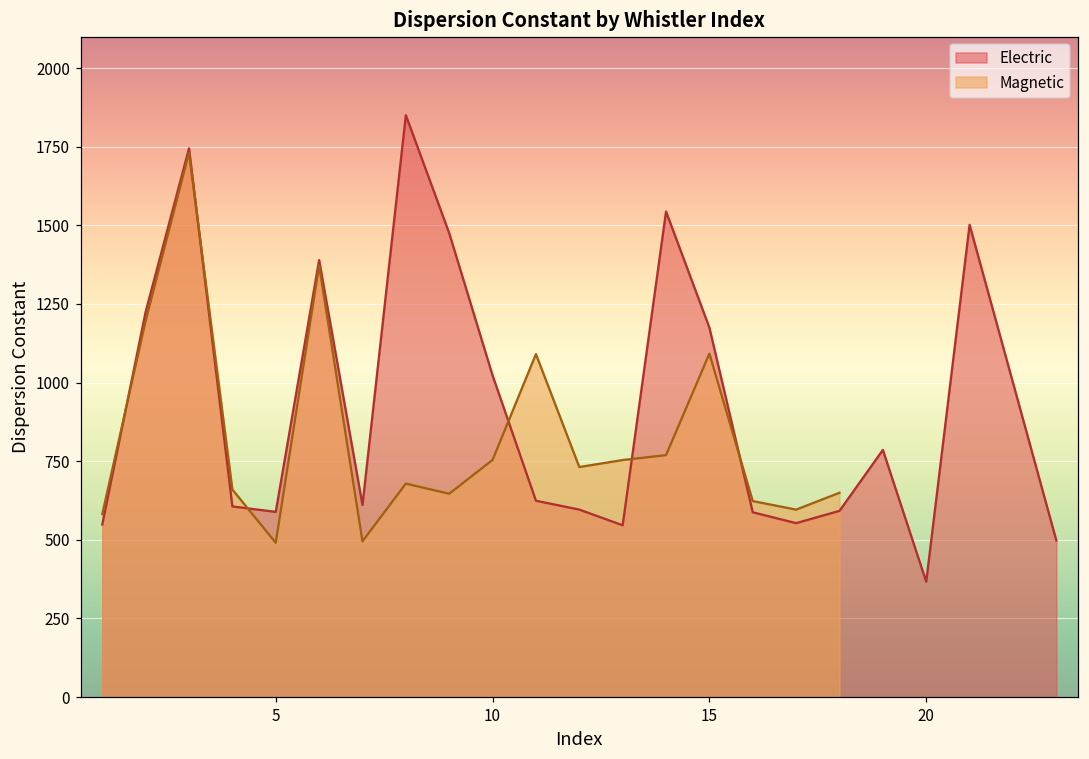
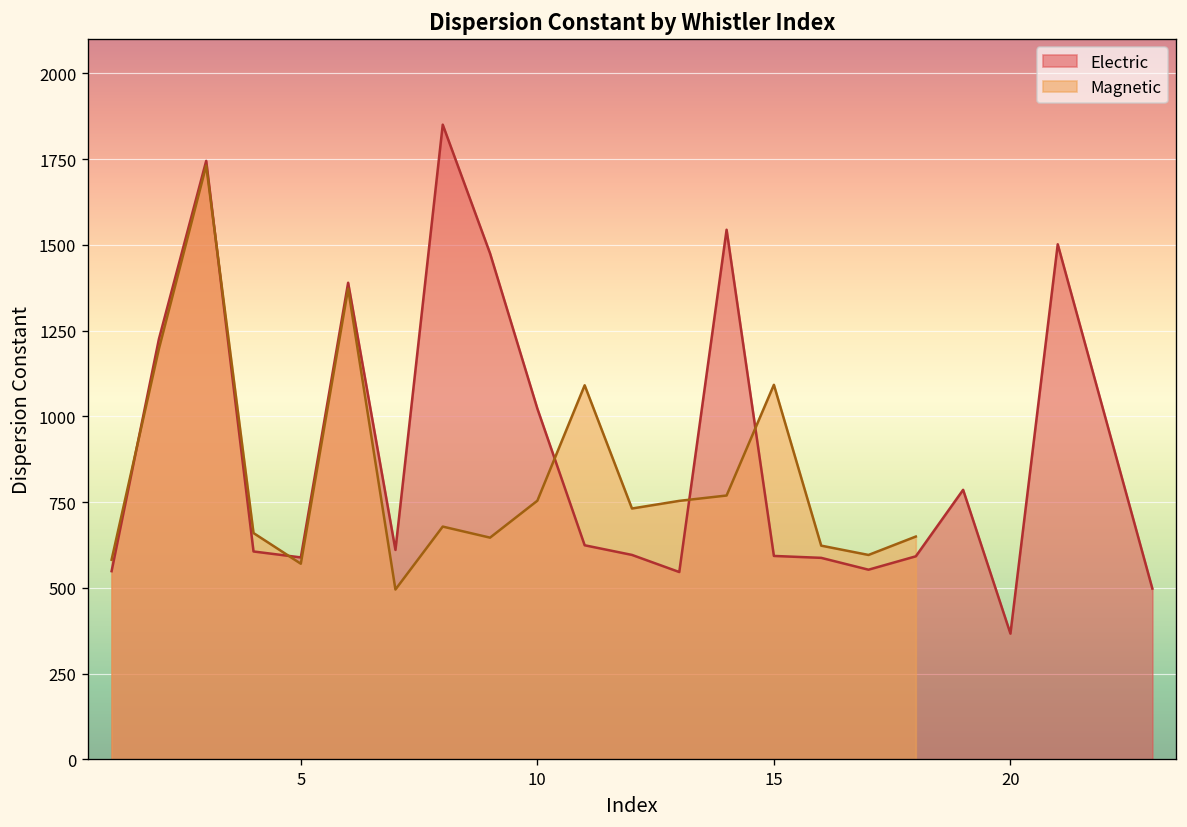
Magnetic, 5: 490 -> 570
Electric, 15: 1170 -> 590
